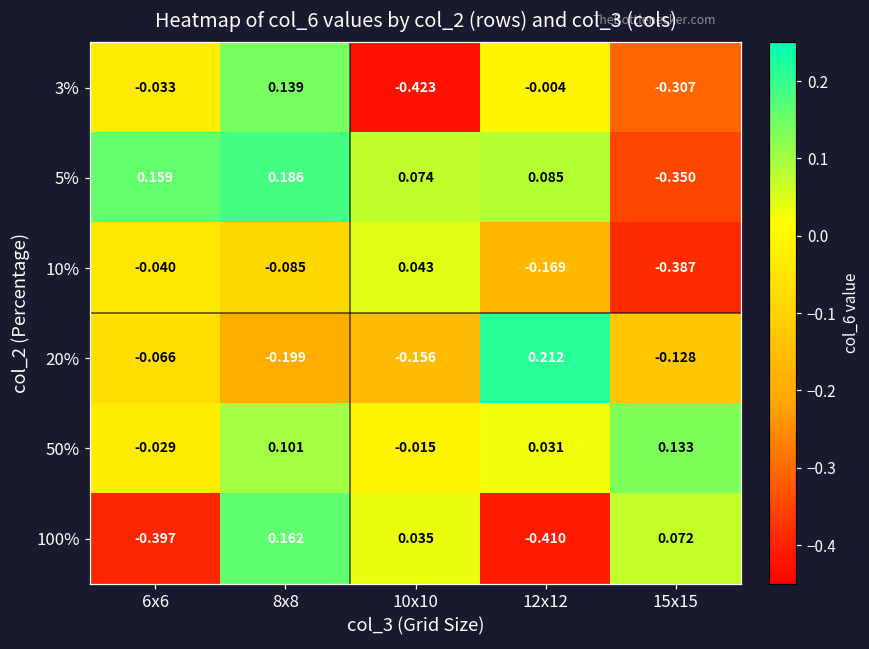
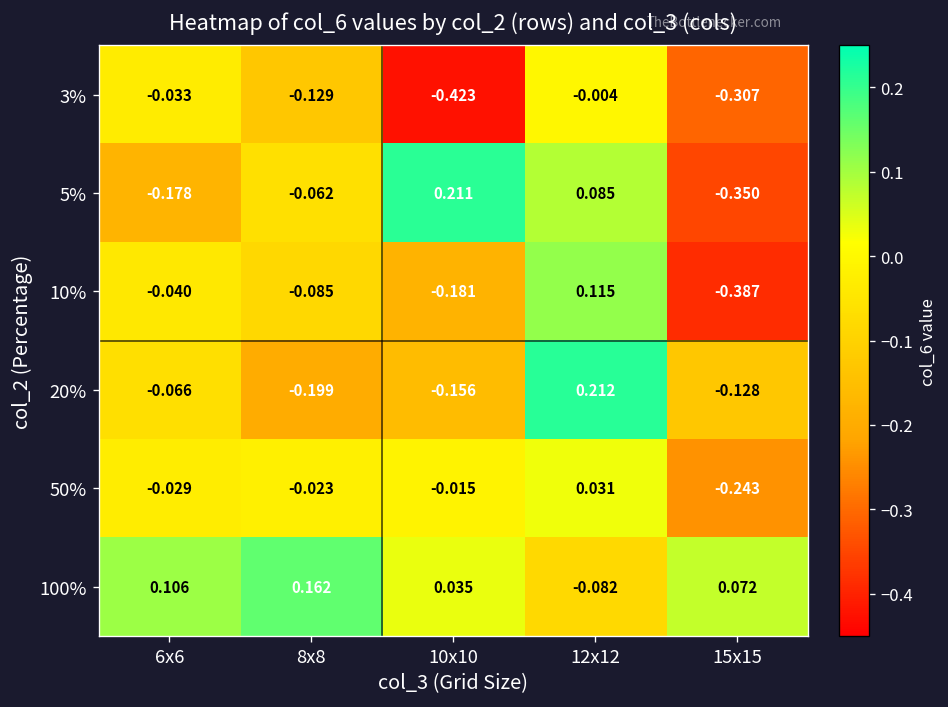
3%, 8x8: 0.139 -> -0.129
5%, 6x6: 0.159 -> -0.178
5%, 8x8: 0.186 -> -0.062
5%, 10x10: 0.074 -> 0.211
10%, 10x10: 0.043 -> -0.181
10%, 12x12: -0.169 -> 0.115
50%, 8x8: 0.101 -> -0.023
50%, 15x15: 0.133 -> -0.243
100%, 6x6: -0.397 -> 0.106
100%, 12x12: -0.410 -> -0.082
